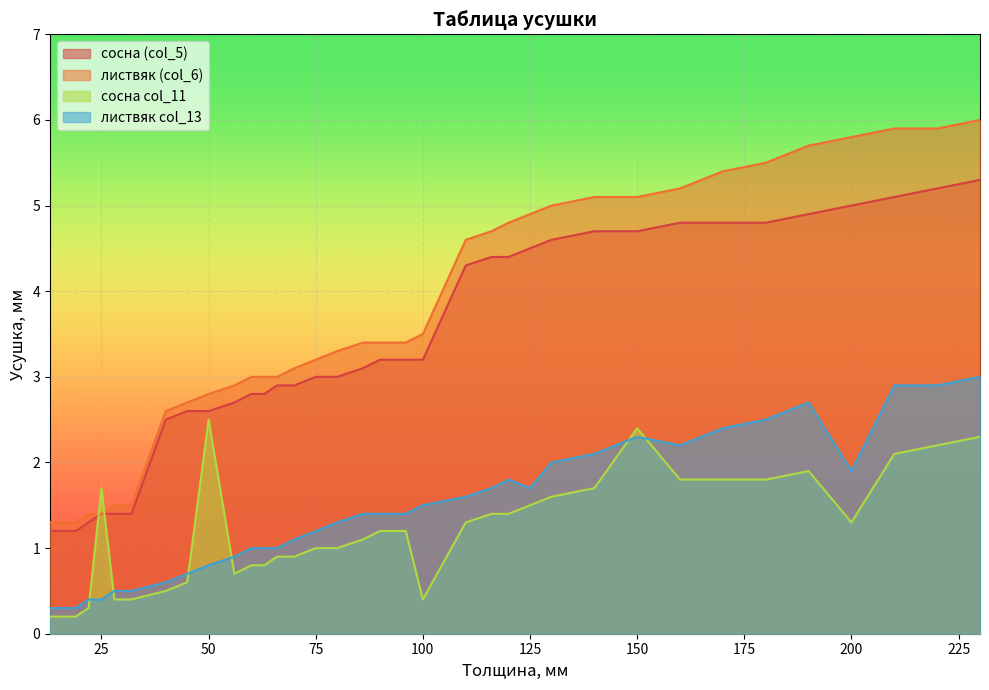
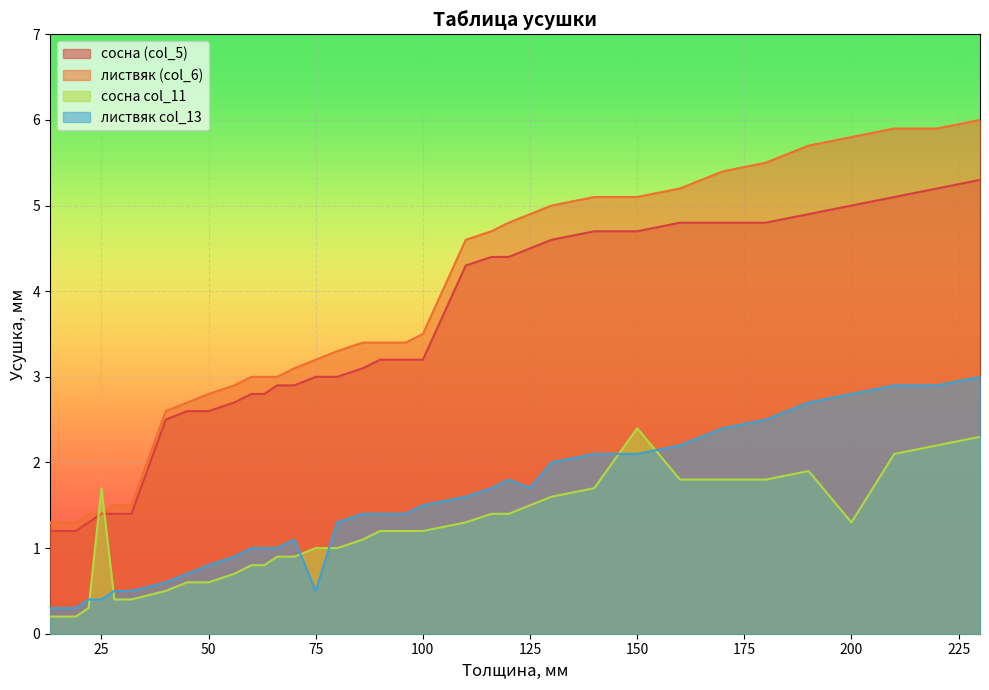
сосна col_11, 50: 2.5 -> 0.6
листвяк col_13, 75: 1.2 -> 0.5
сосна col_11, 100: 0.4 -> 1.2
листвяк col_13, 150: 2.3 -> 2.1
листвяк col_13, 200: 1.9 -> 2.8
